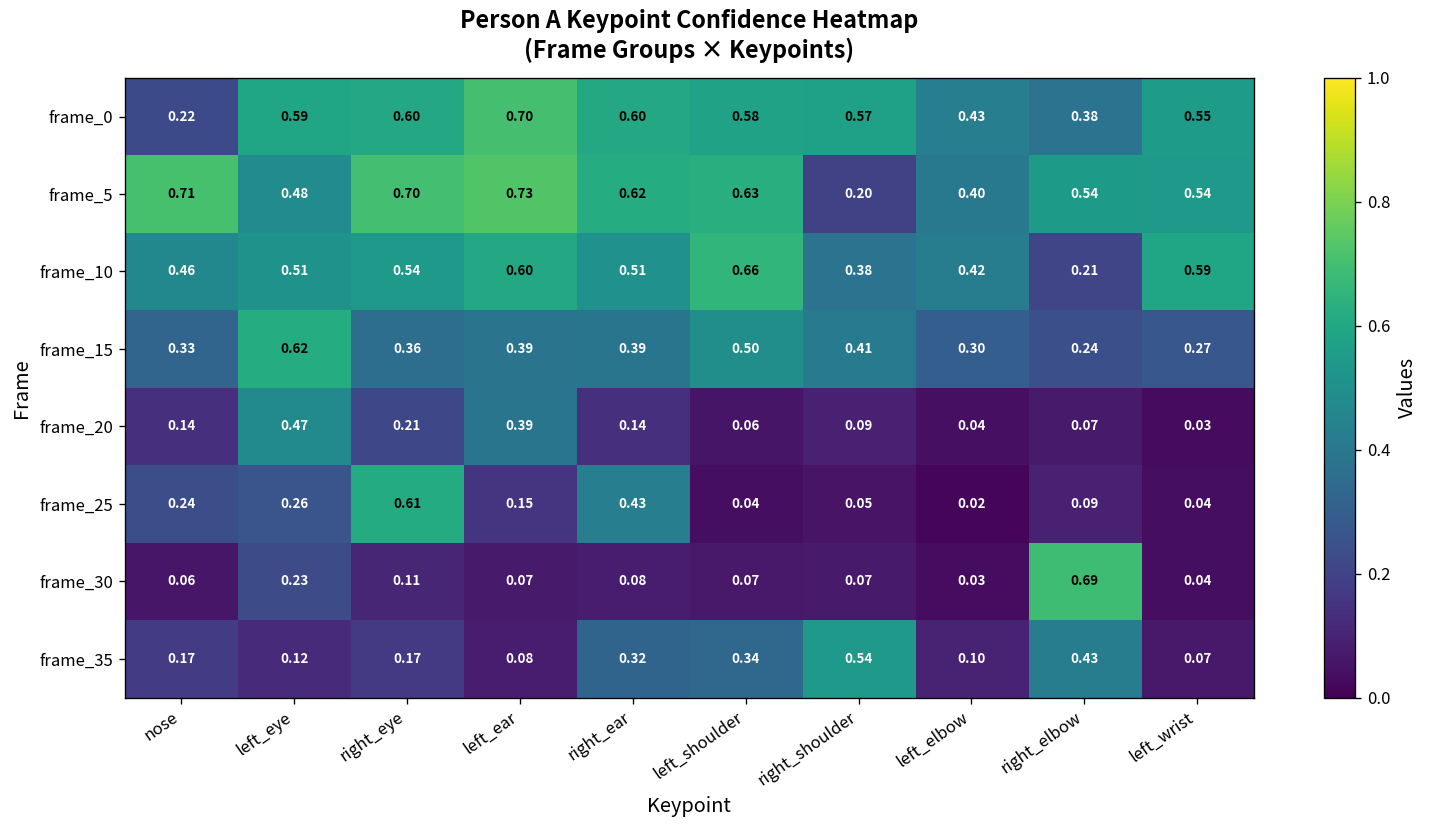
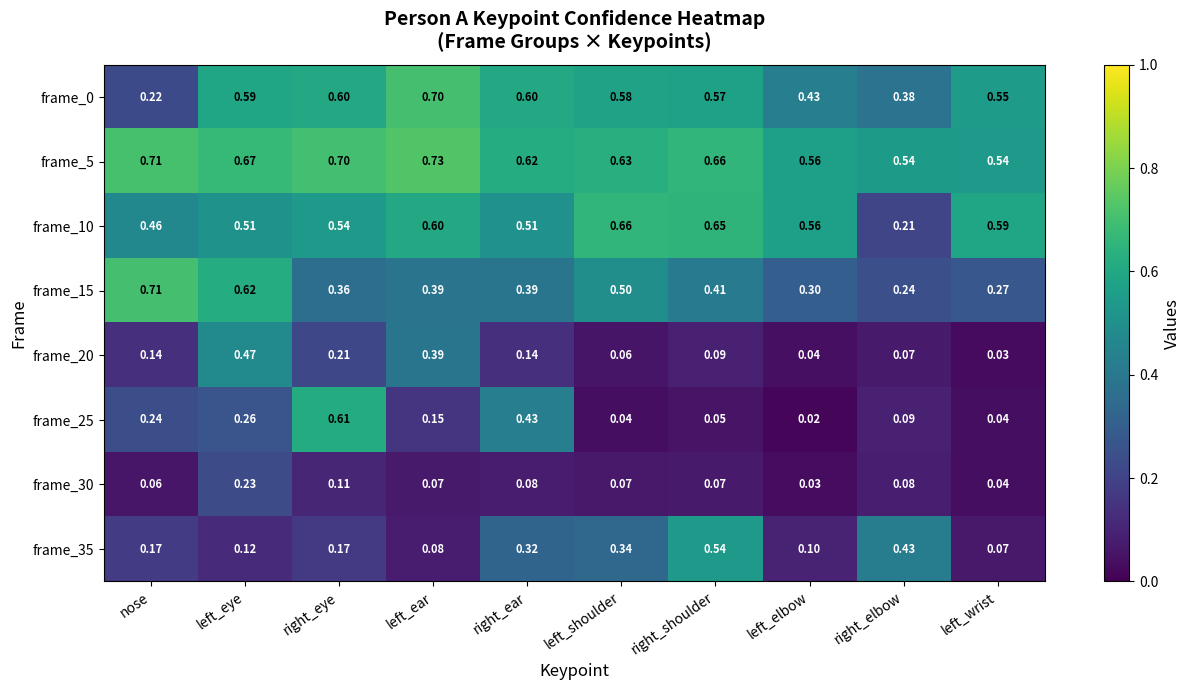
frame_5, left_eye: 0.48 -> 0.67
frame_5, right_shoulder: 0.20 -> 0.66
frame_5, left_elbow: 0.40 -> 0.56
frame_10, right_shoulder: 0.38 -> 0.65
frame_10, left_elbow: 0.42 -> 0.56
frame_15, nose: 0.33 -> 0.71
frame_30, right_elbow: 0.69 -> 0.08
